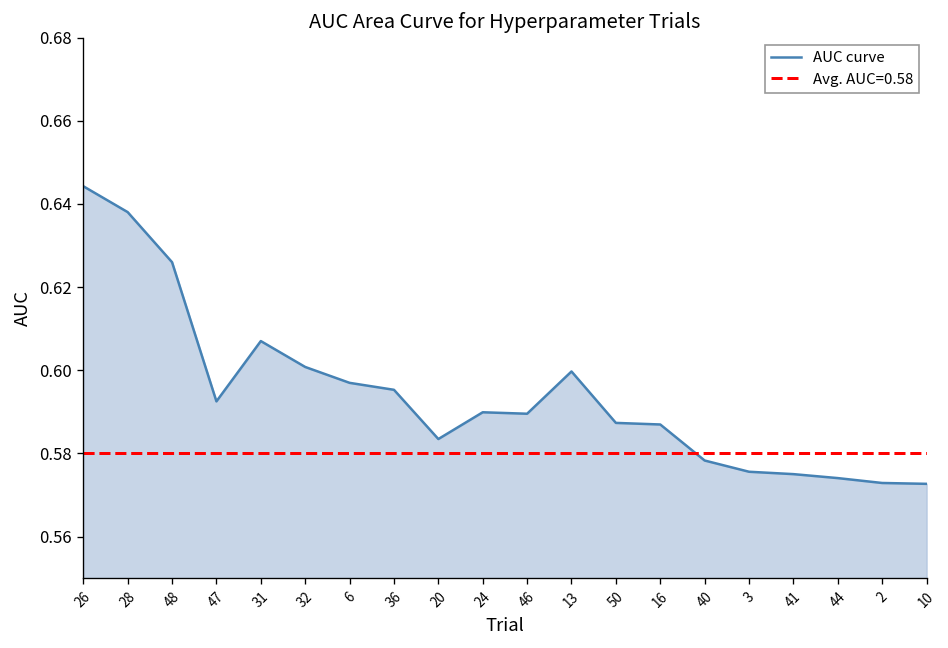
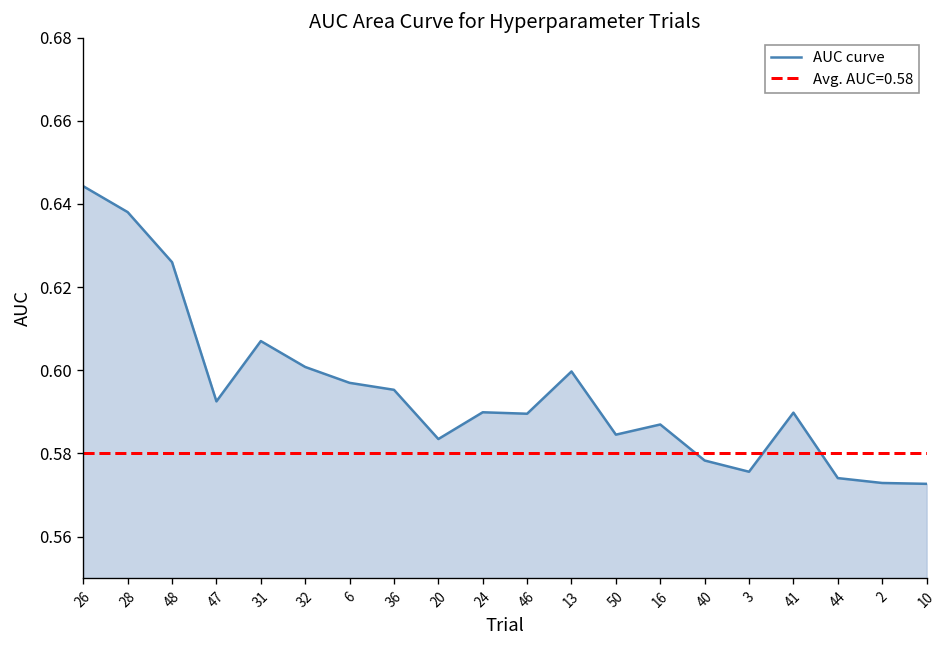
50: 0.587 -> 0.585
41: 0.575 -> 0.590
